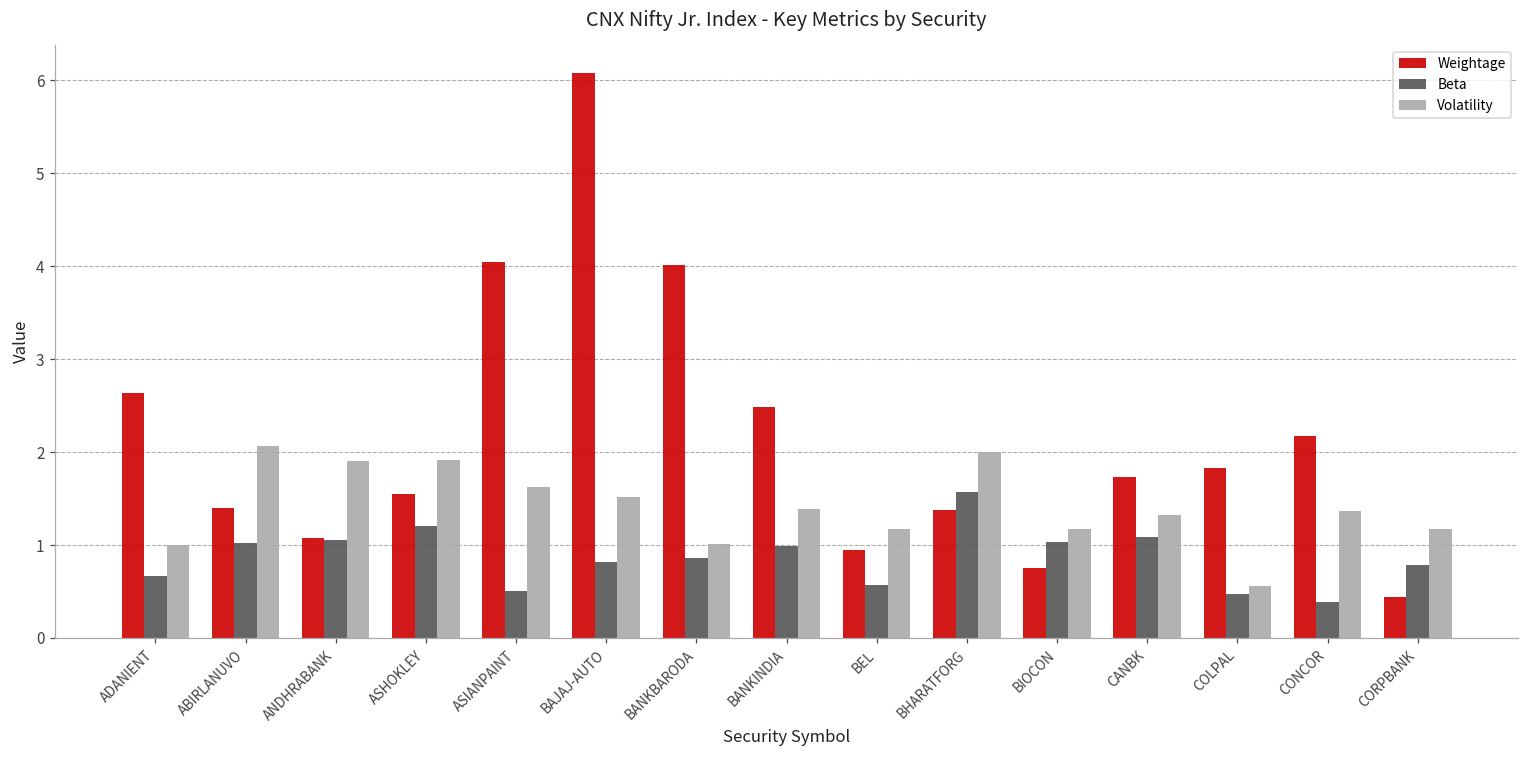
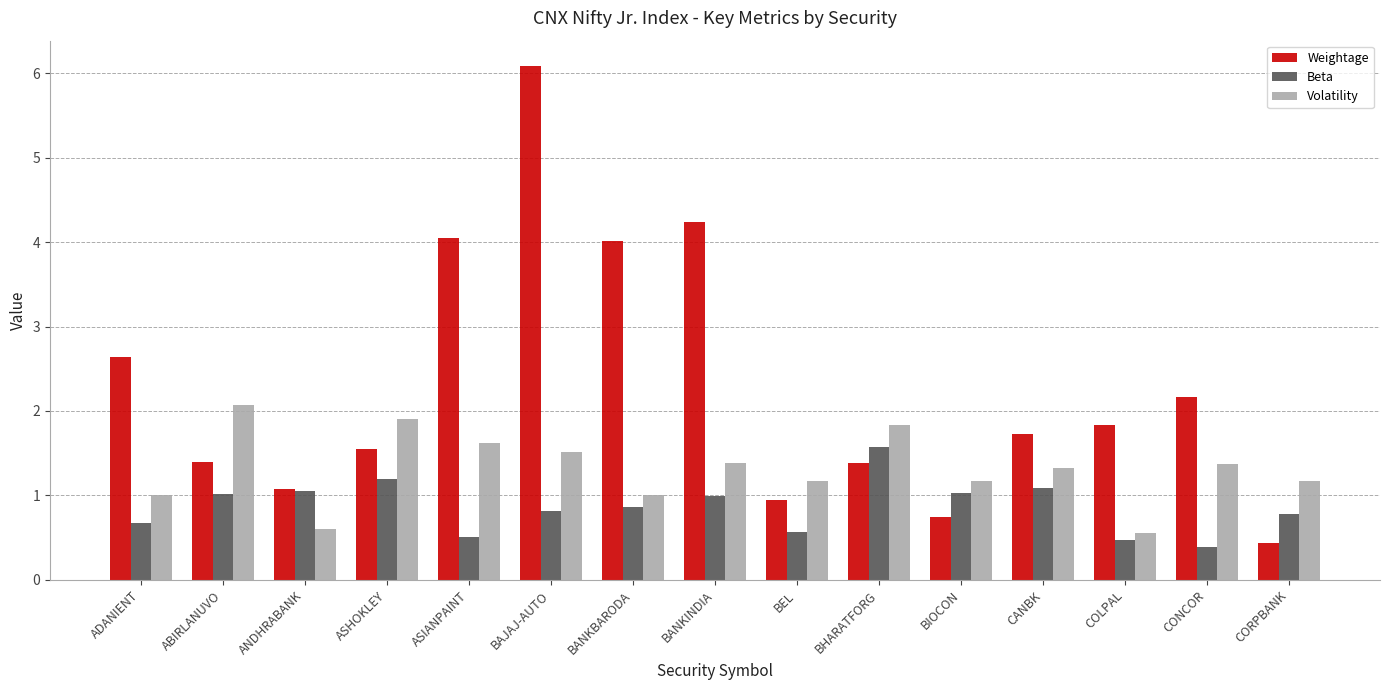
Volatility, ANDHRABANK: 1.9 -> 0.6
Weightage, BANKINDIA: 2.5 -> 4.2
Volatility, BHARATFORG: 2.0 -> 1.8
